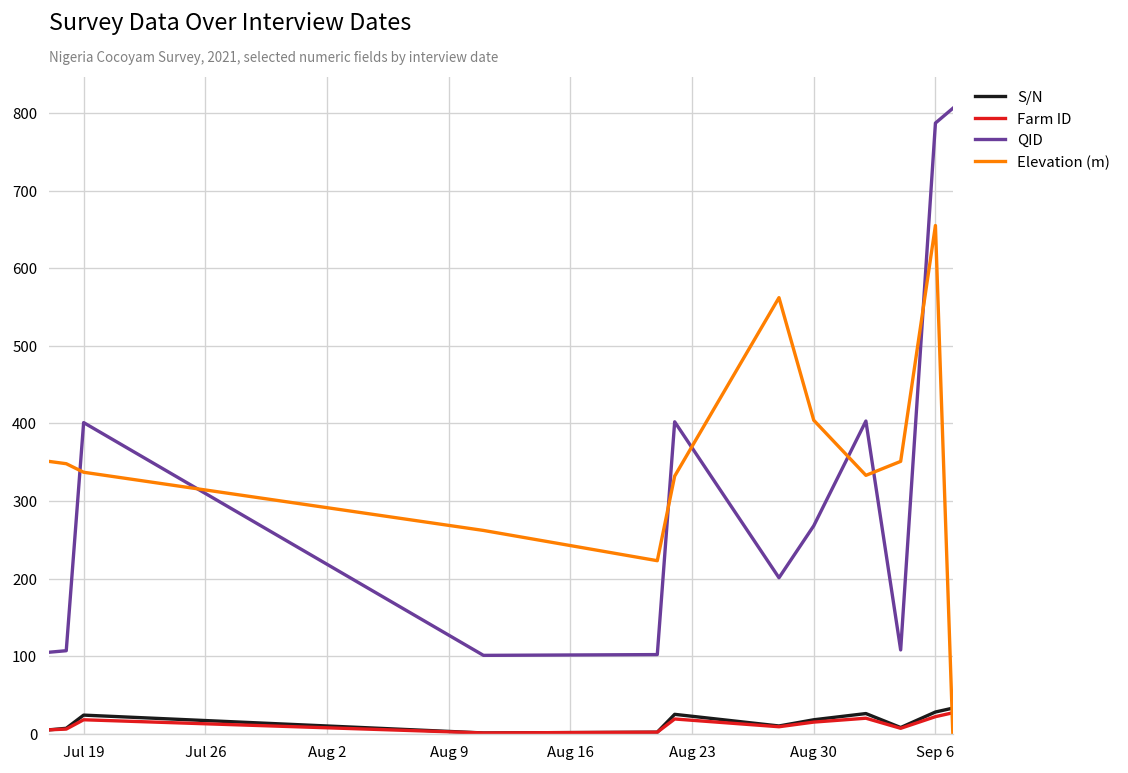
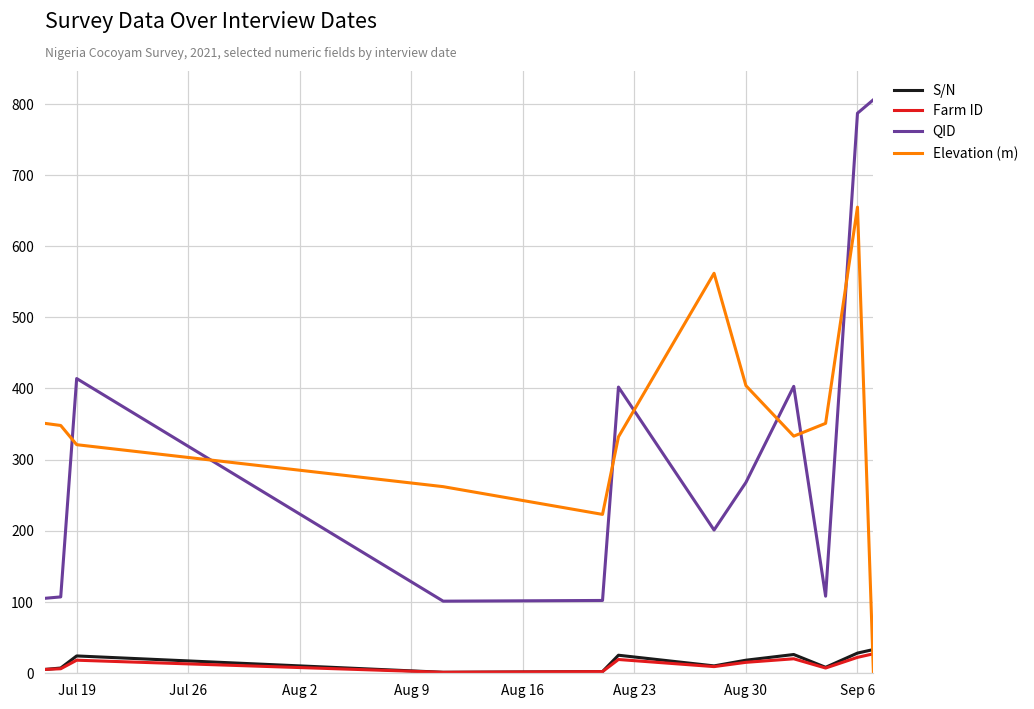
QID, Jul 19: 400 -> 410
Elevation (m), Jul 19: 340 -> 320
